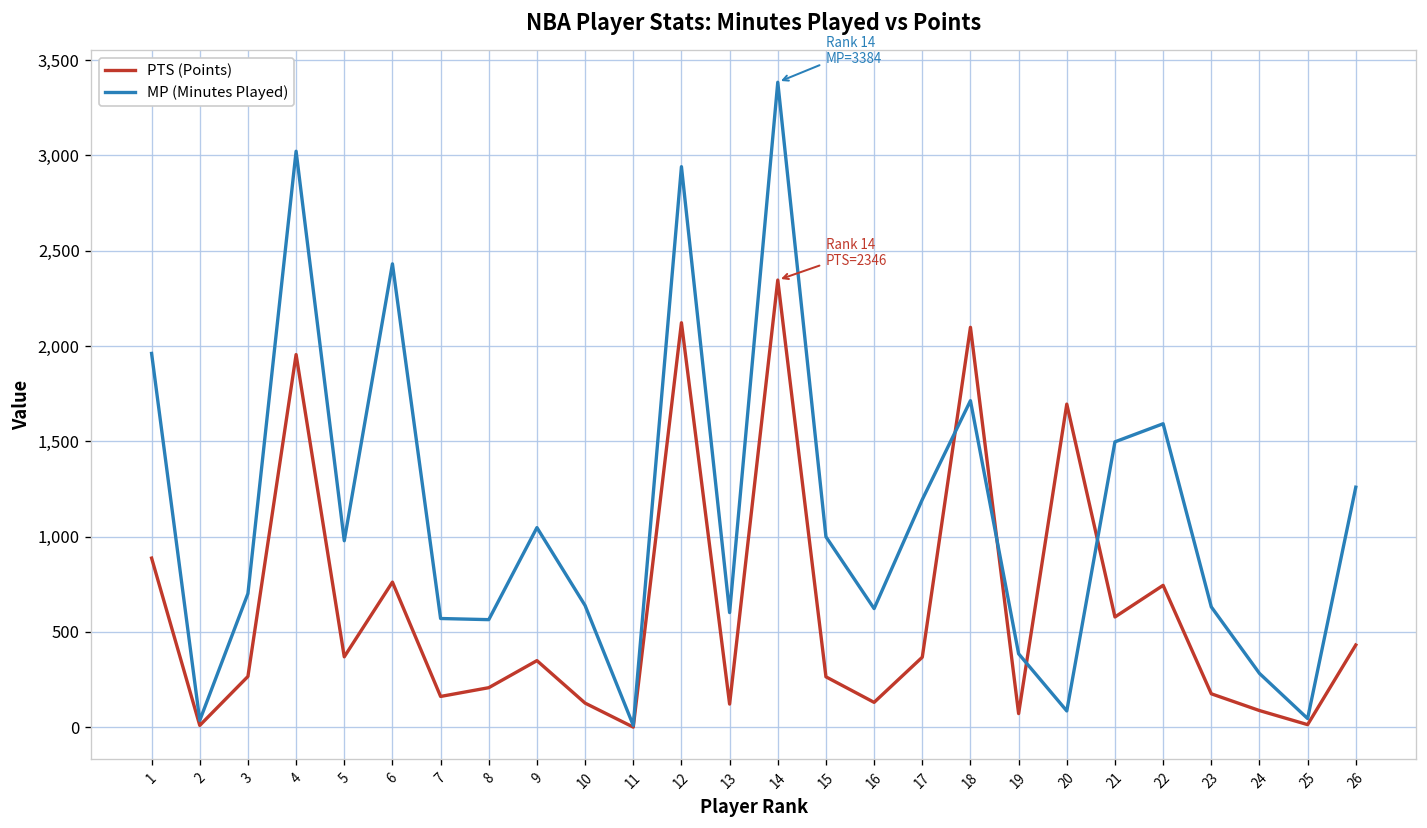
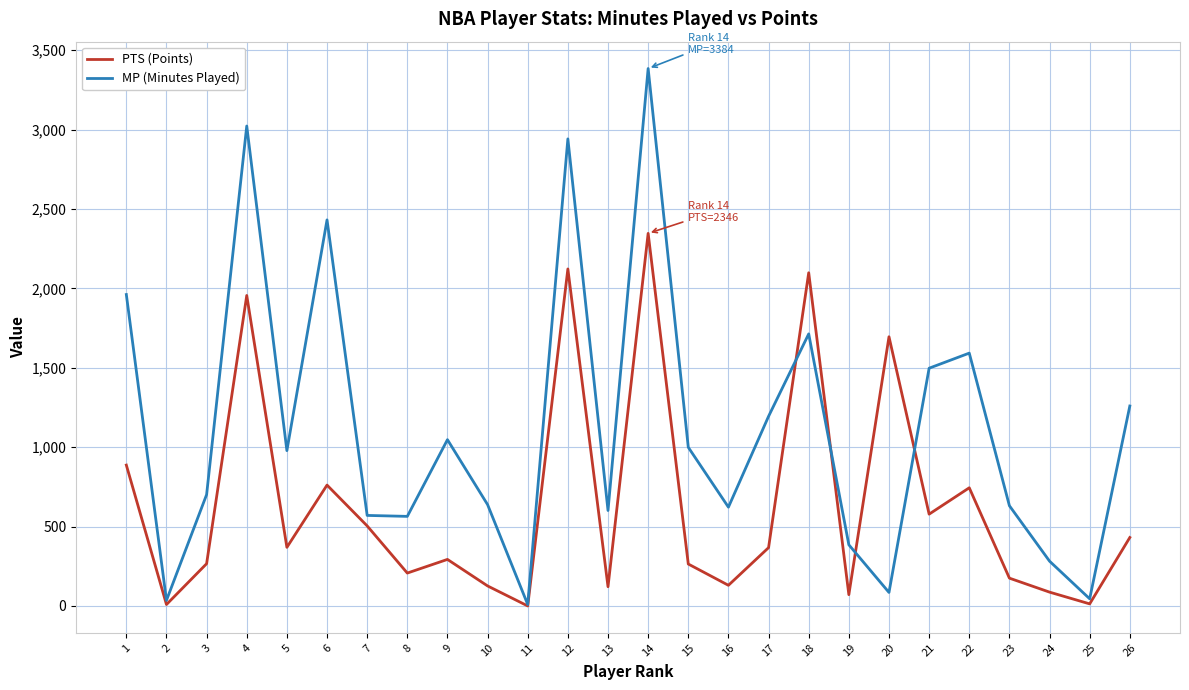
PTS (Points), 7: 160 -> 500
PTS (Points), 9: 350 -> 290
